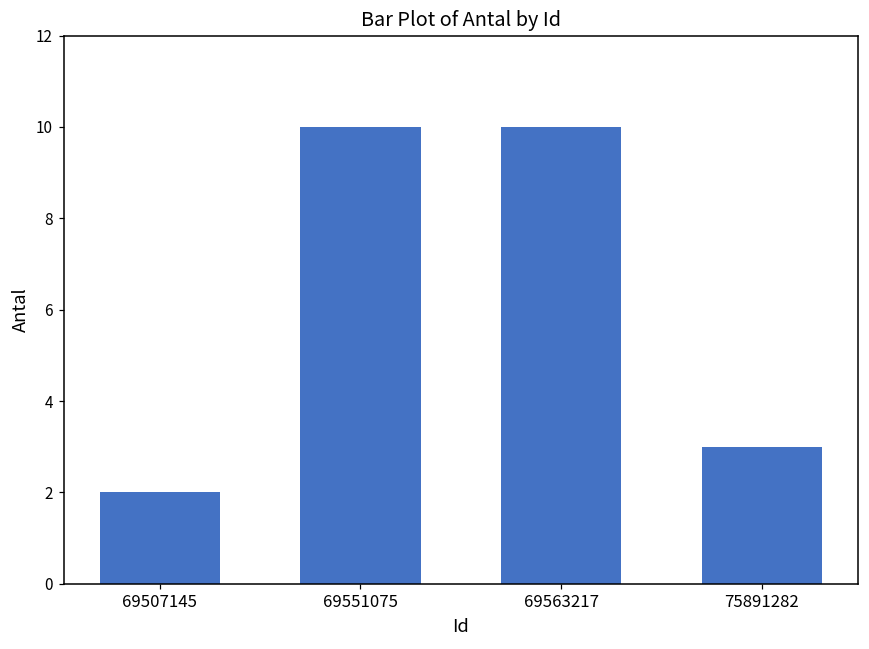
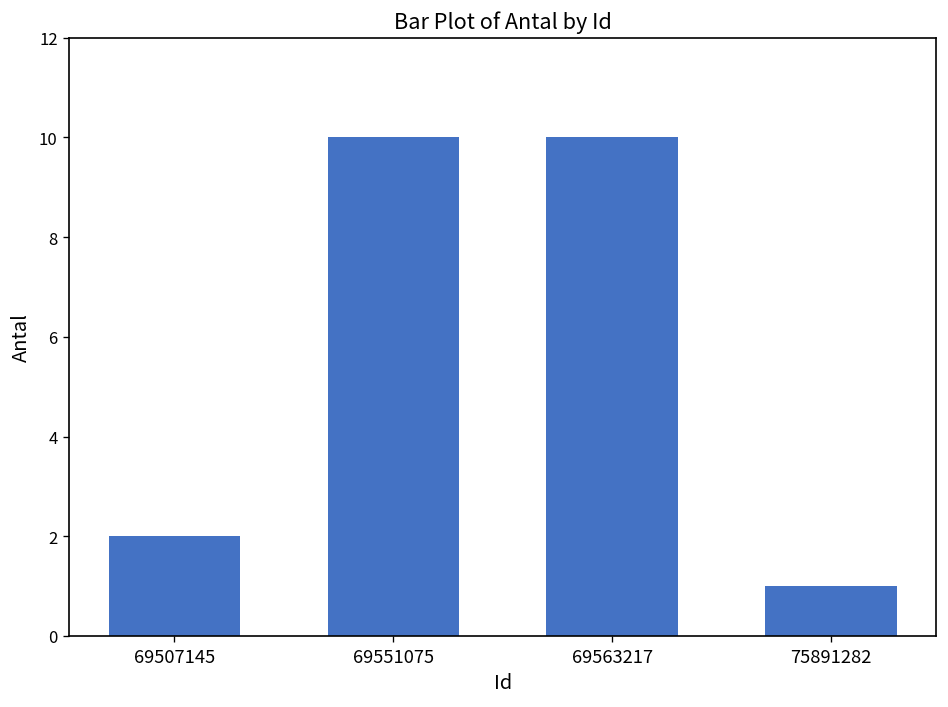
75891282: 3 -> 1
